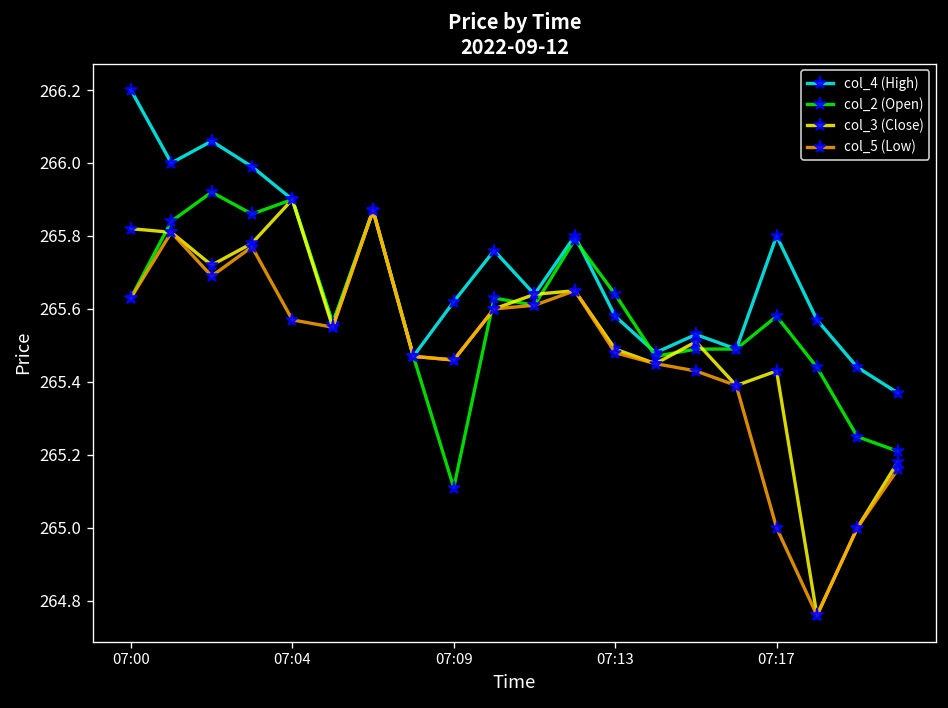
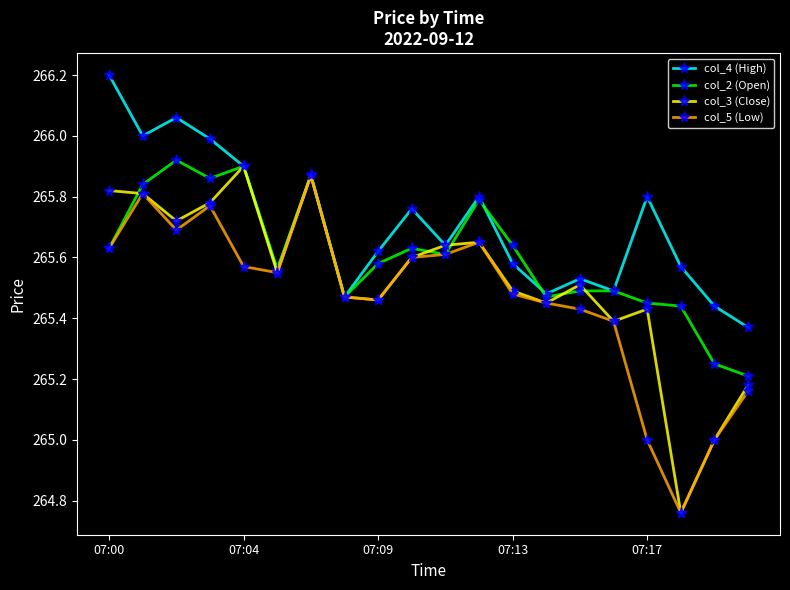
col_2 (Open), 07:09: 265.11 -> 265.58
col_2 (Open), 07:17: 265.58 -> 265.45
